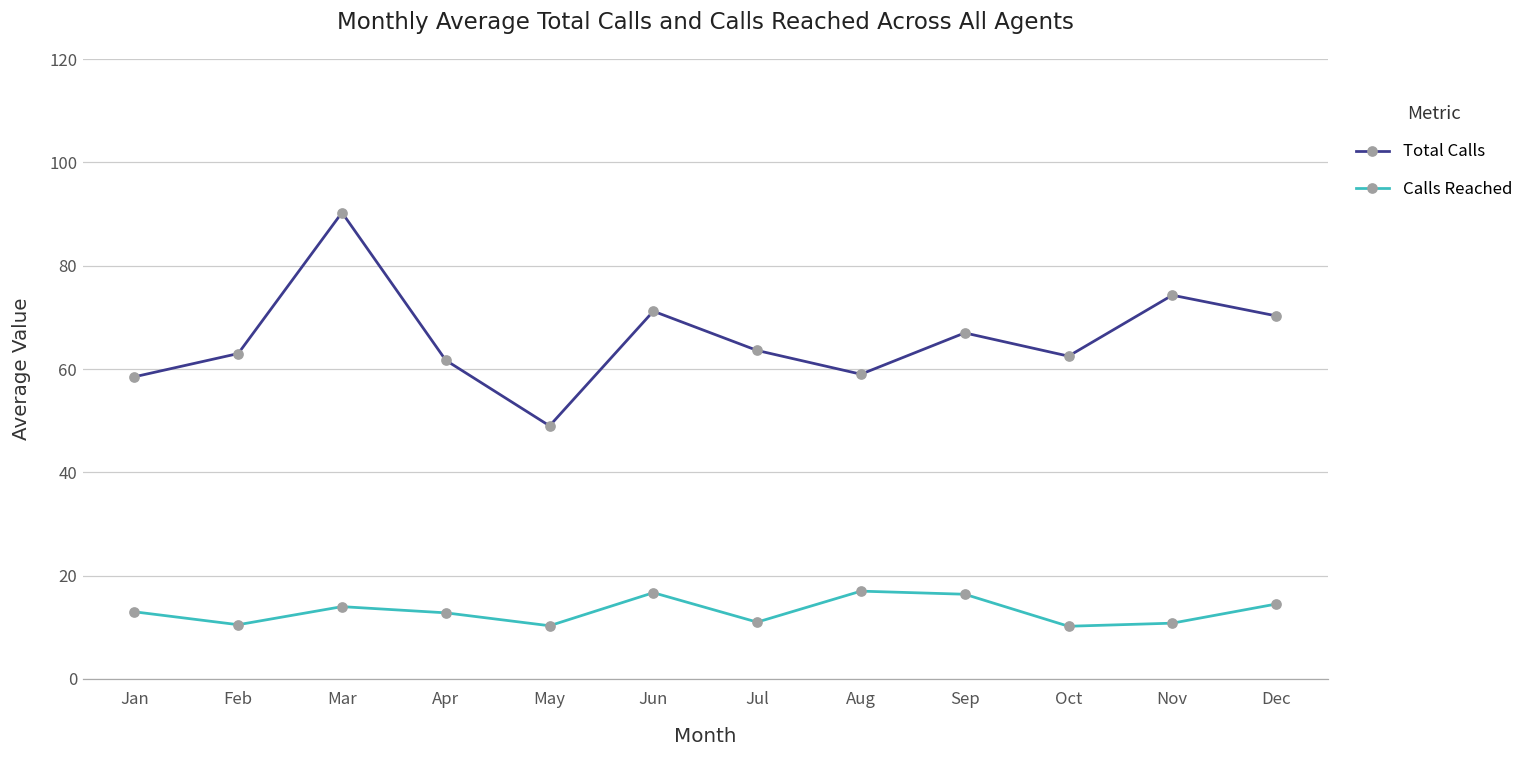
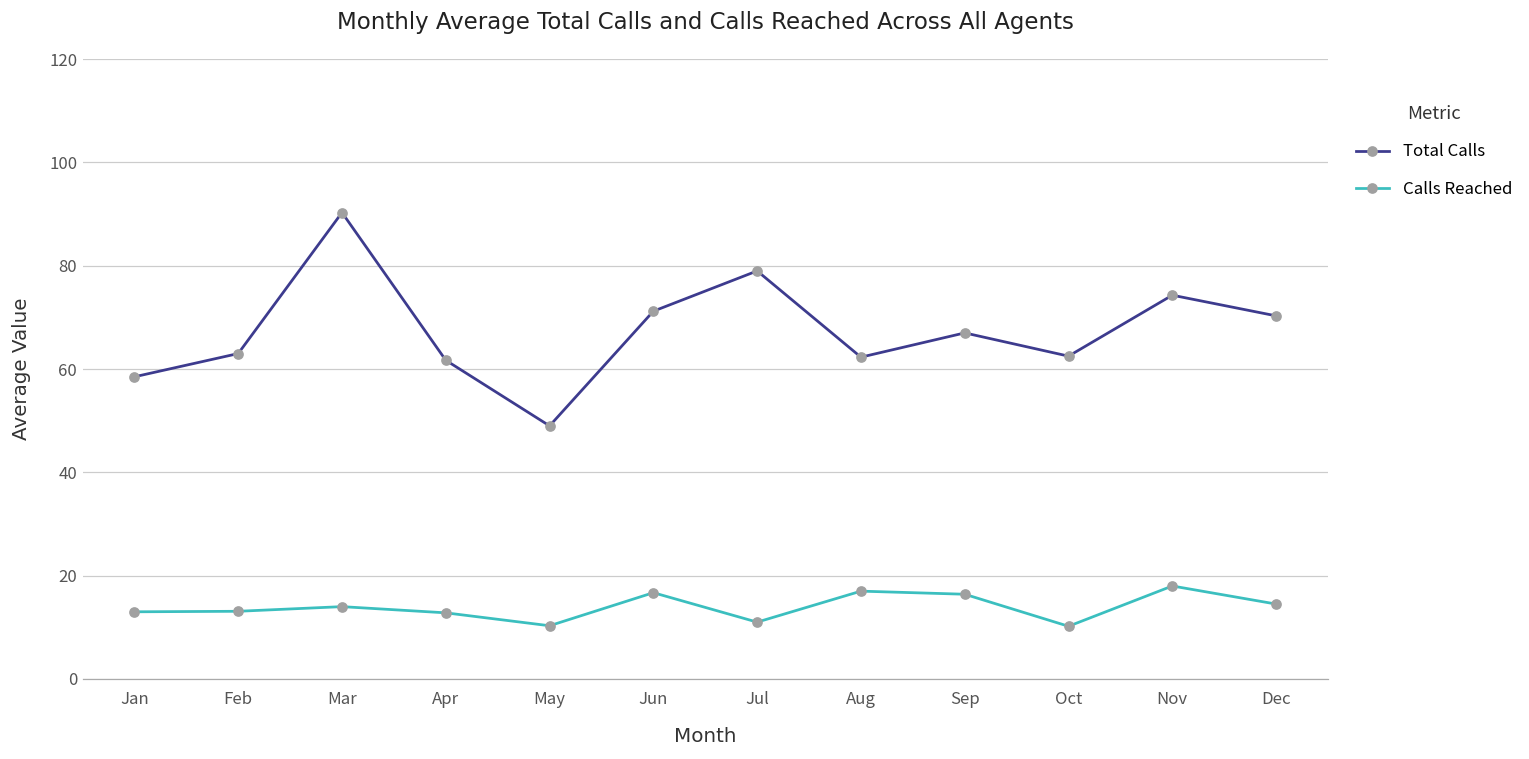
Calls Reached, Feb: 11 -> 13
Total Calls, Jul: 64 -> 79
Total Calls, Aug: 59 -> 62
Calls Reached, Nov: 11 -> 18
